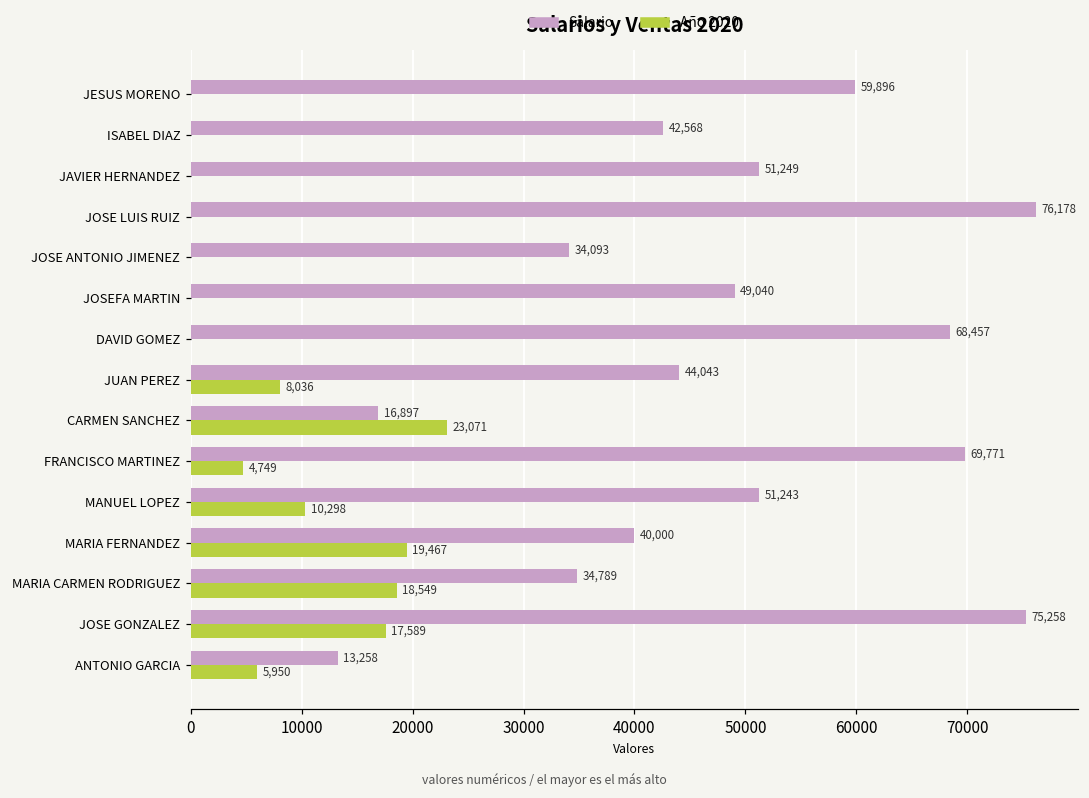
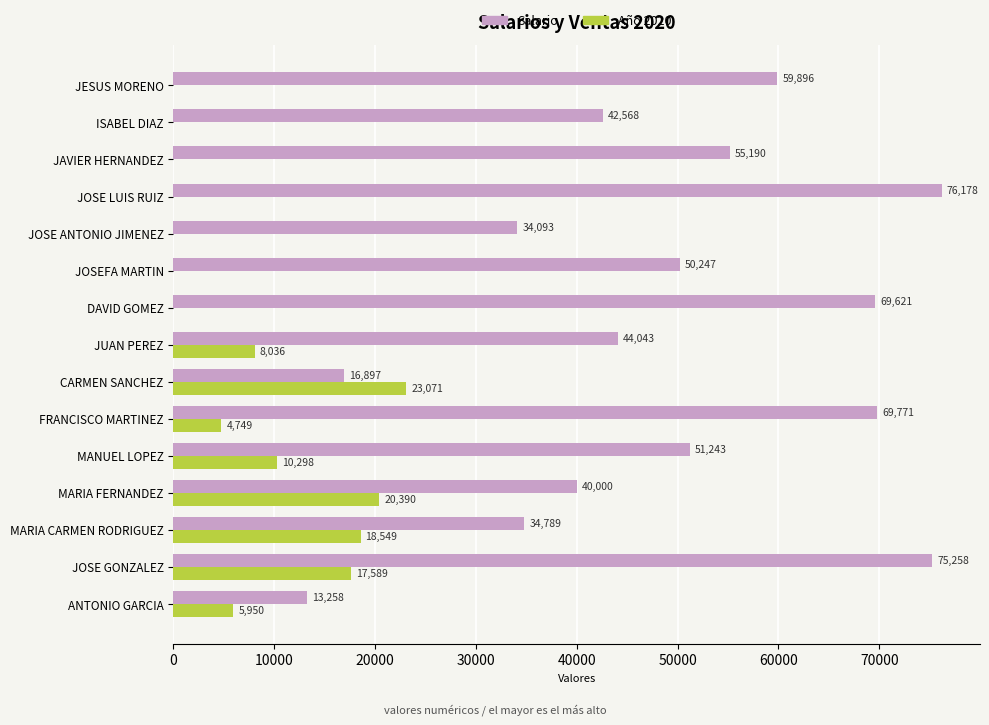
Salario, JAVIER HERNANDEZ: 51,249 -> 55,190
Salario, JOSEFA MARTIN: 49,040 -> 50,247
Salario, DAVID GOMEZ: 68,457 -> 69,621
Año 2020, MARIA FERNANDEZ: 19,467 -> 20,390
